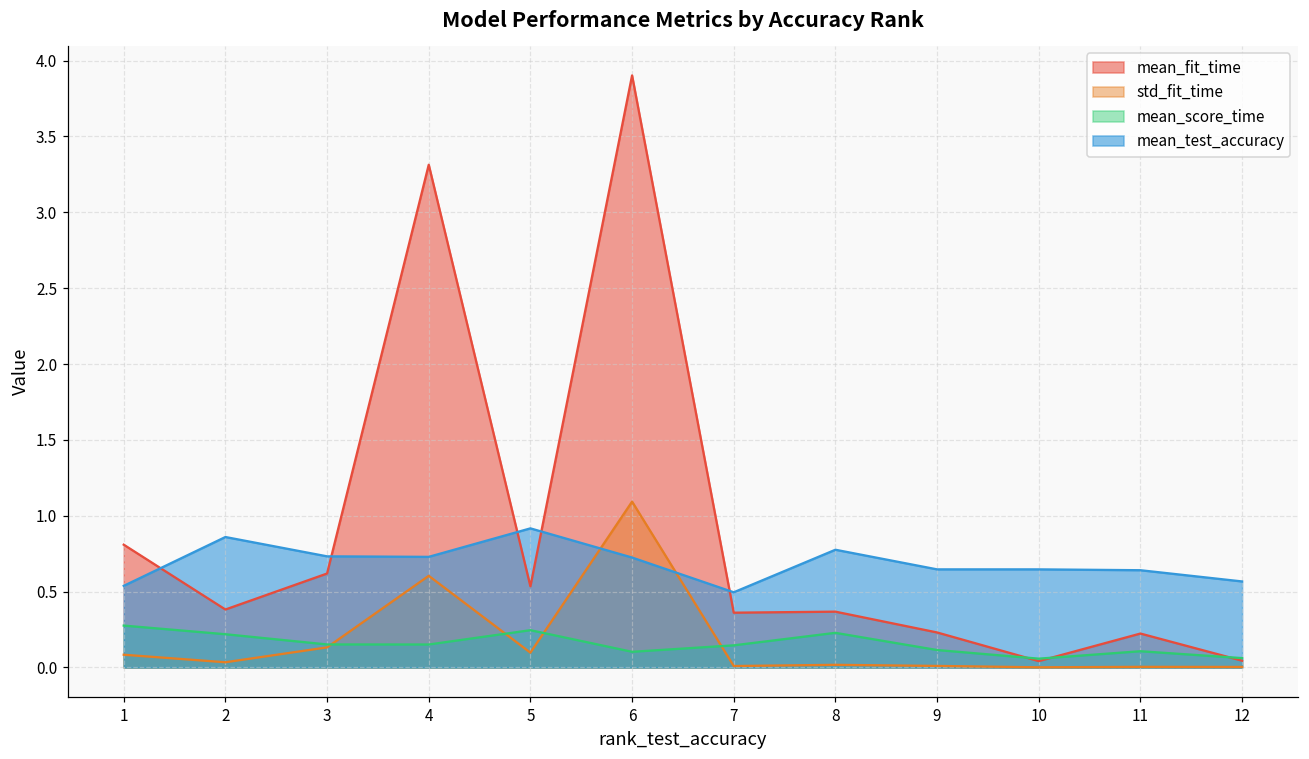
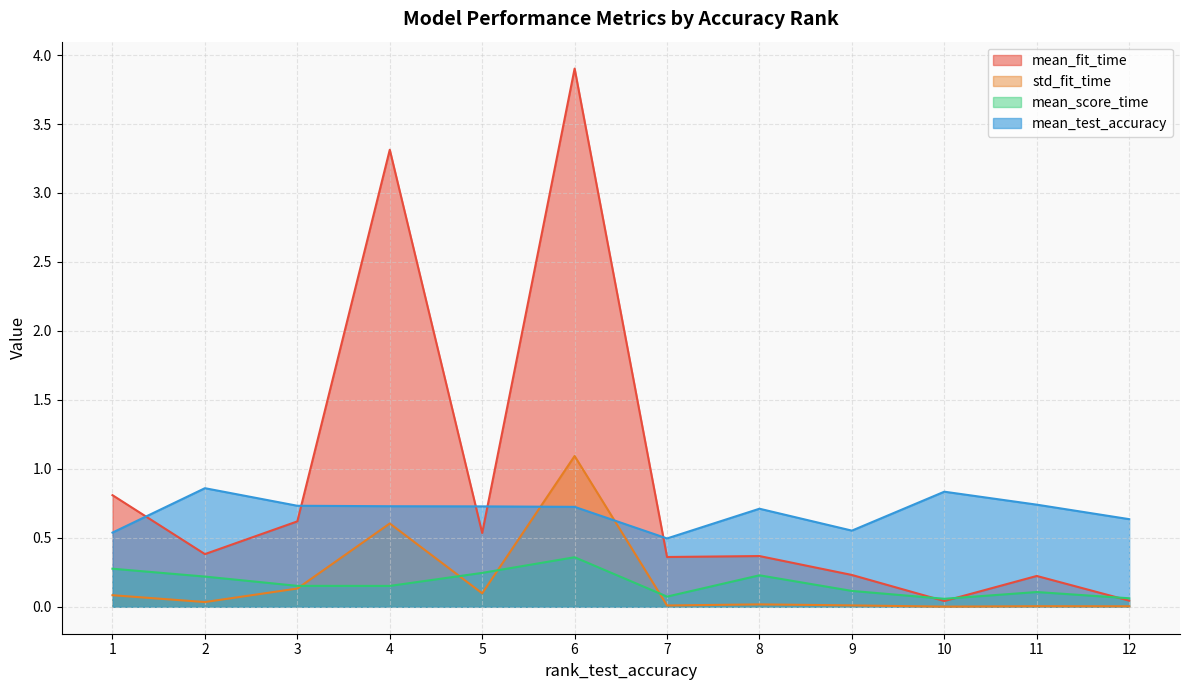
mean_test_accuracy, 5: 0.92 -> 0.73
mean_score_time, 6: 0.10 -> 0.36
mean_score_time, 7: 0.15 -> 0.07
mean_test_accuracy, 8: 0.78 -> 0.71
mean_test_accuracy, 9: 0.65 -> 0.55
mean_test_accuracy, 10: 0.65 -> 0.83
mean_test_accuracy, 11: 0.64 -> 0.74
mean_test_accuracy, 12: 0.57 -> 0.64
